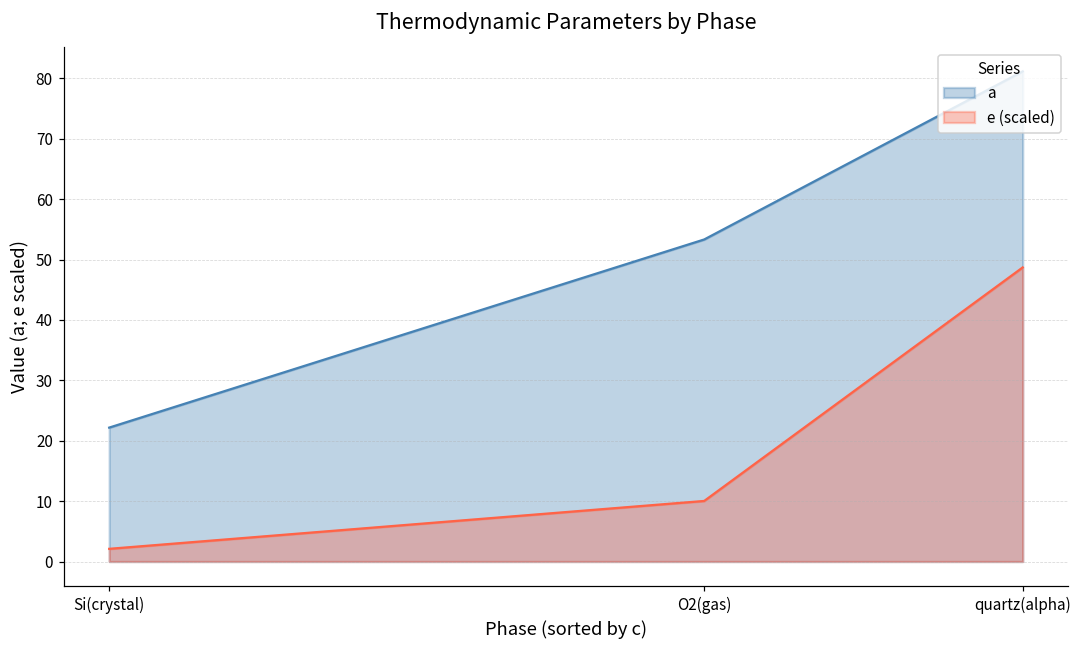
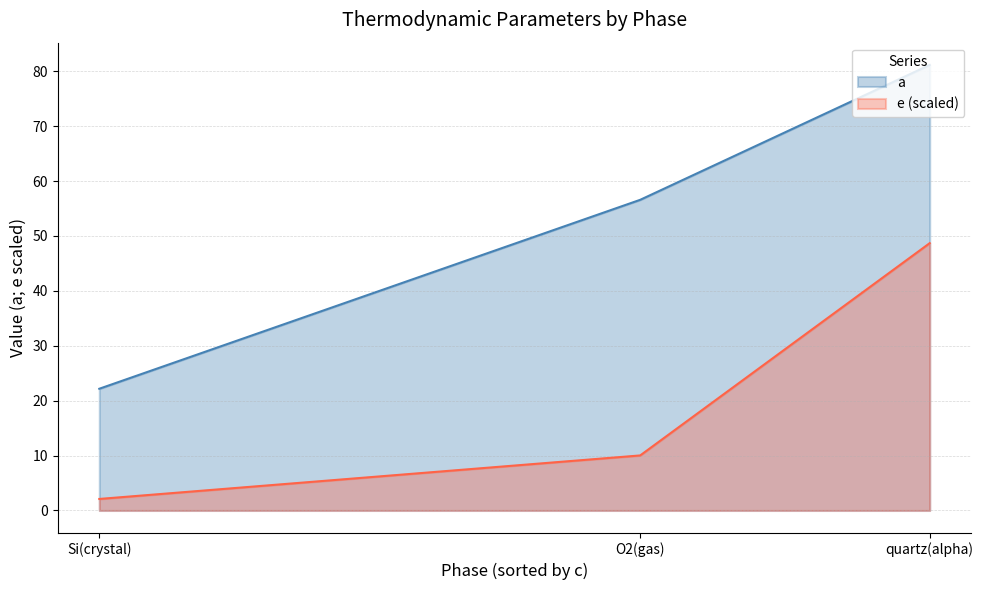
a, O2(gas): 53 -> 57
